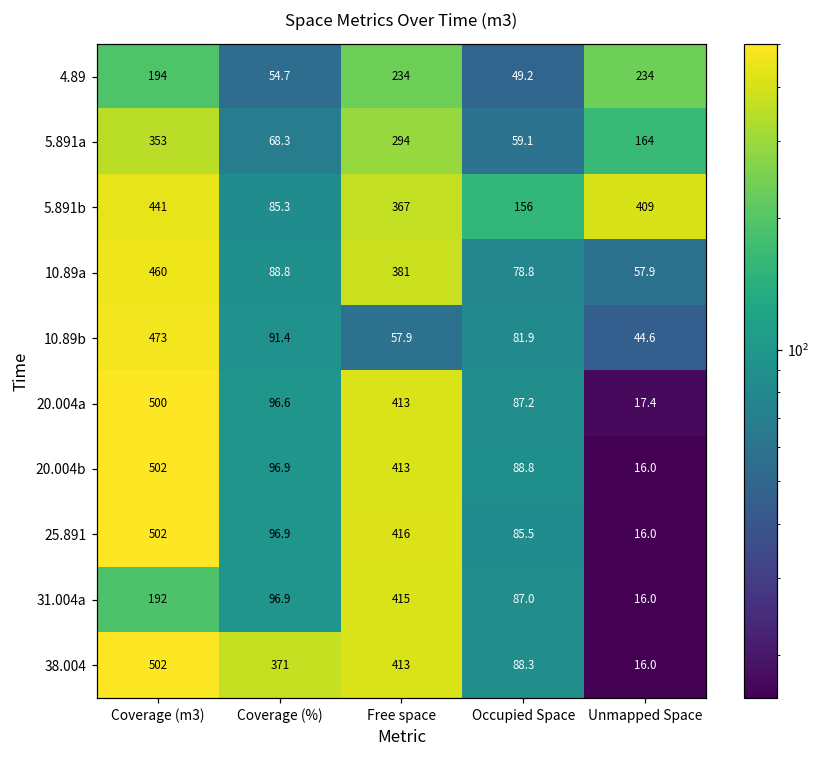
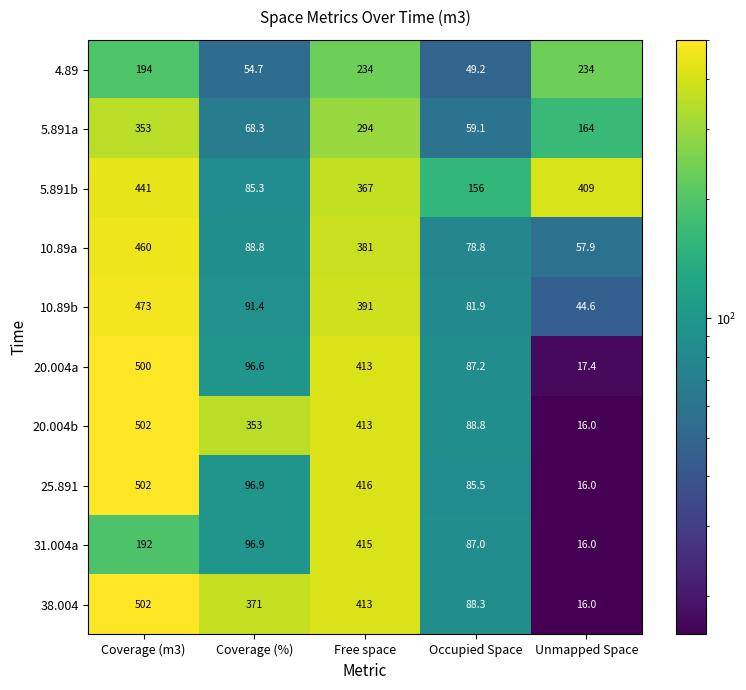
10.89b, Free space: 57.9 -> 391
20.004b, Coverage (%): 96.9 -> 353
